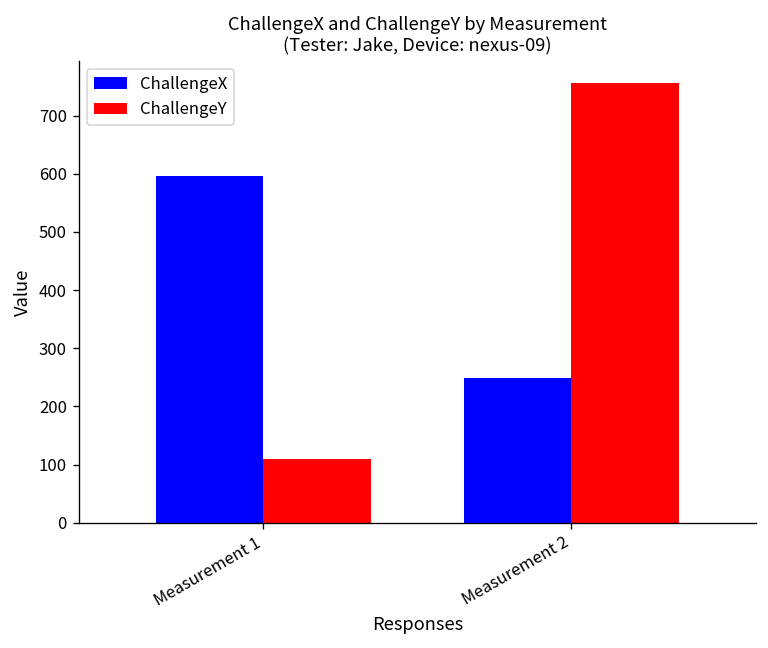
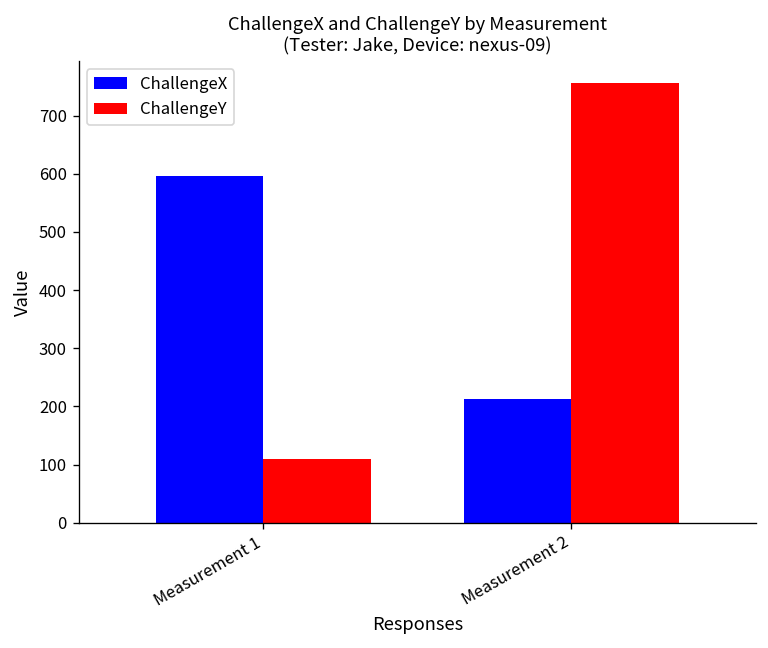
ChallengeX, Measurement 2: 250 -> 210
